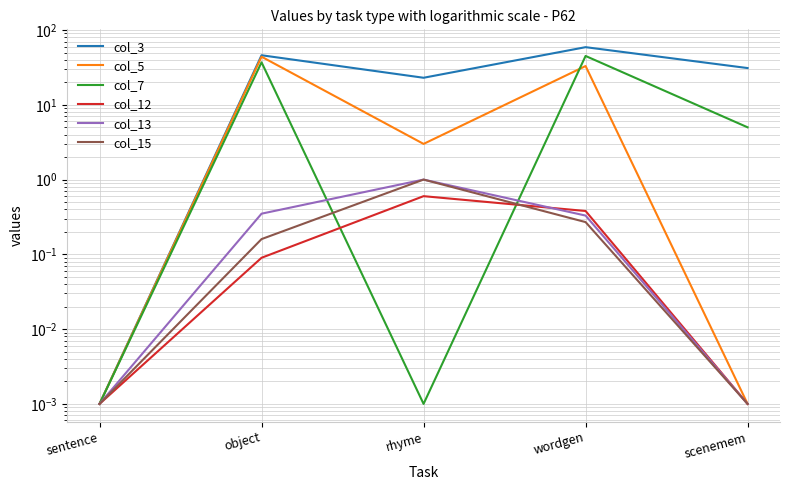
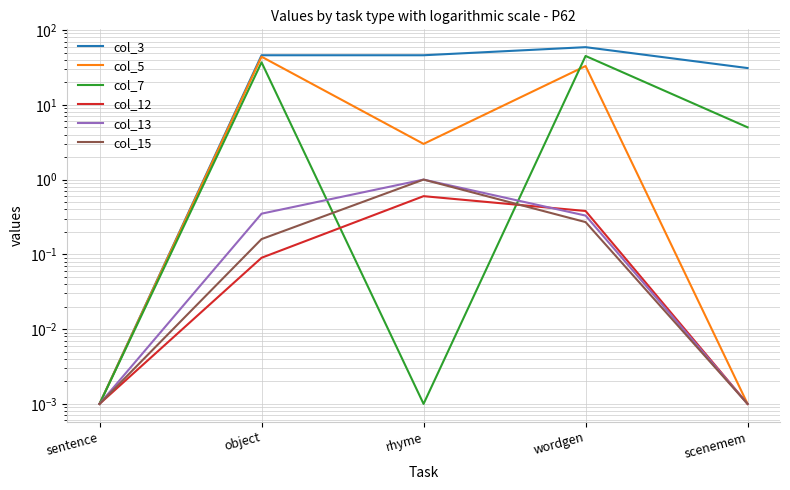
col_3, rhyme: 23 -> 50
